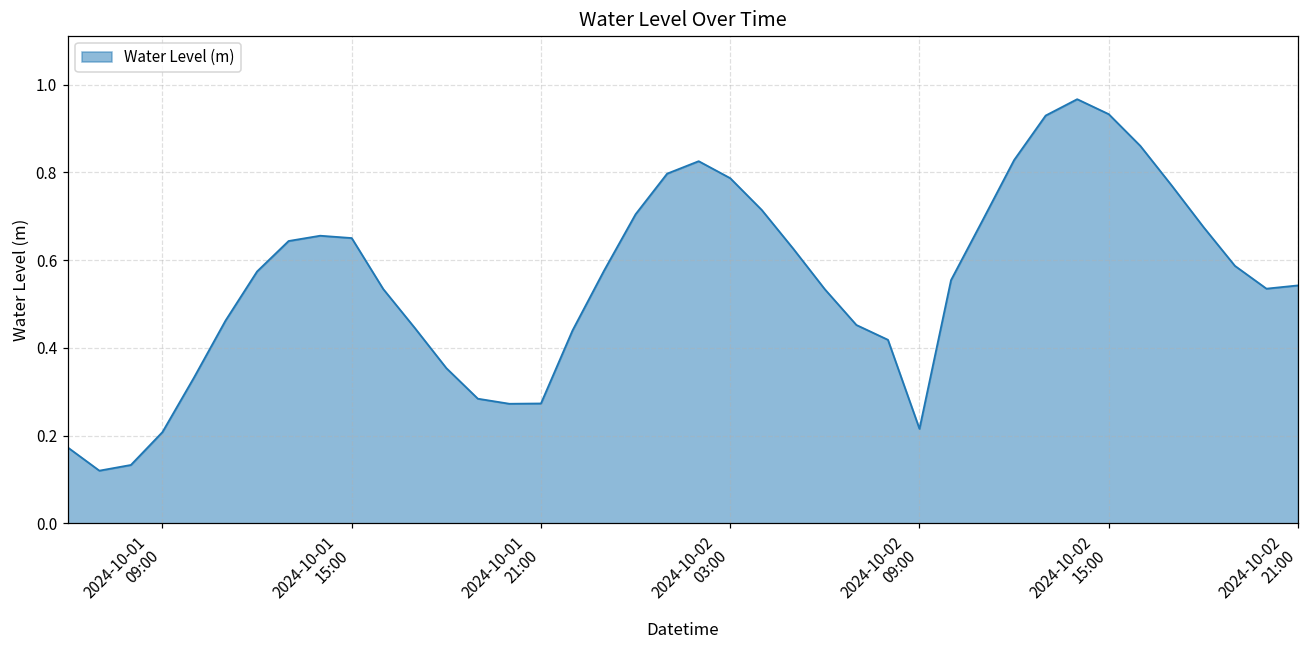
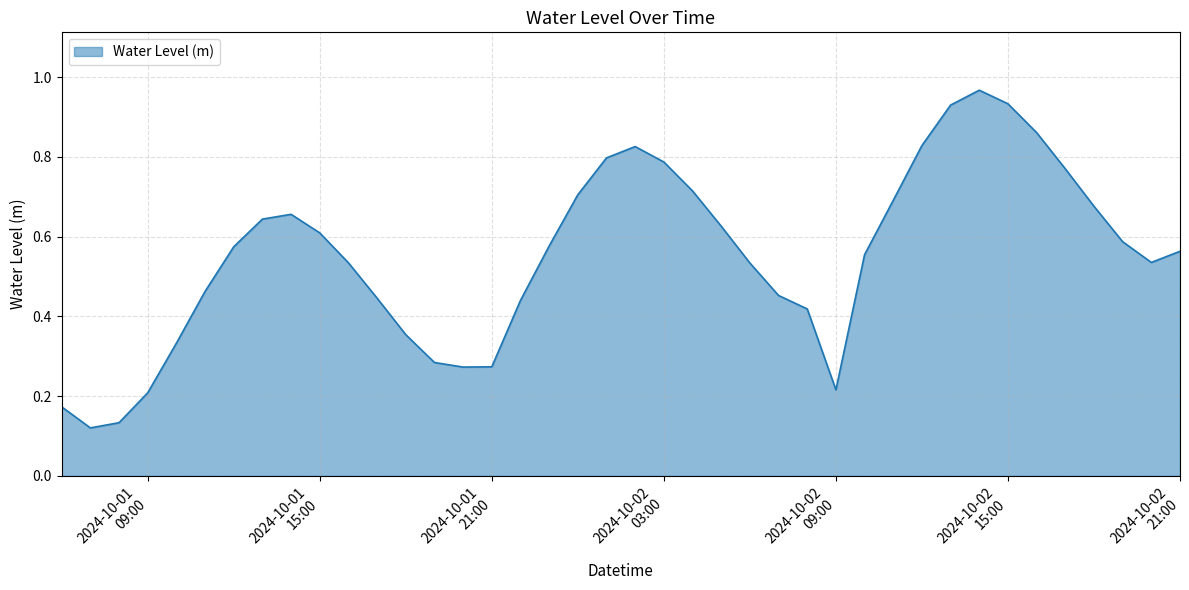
2024-10-01 15:00: 0.65 -> 0.61
2024-10-02 21:00: 0.54 -> 0.56
